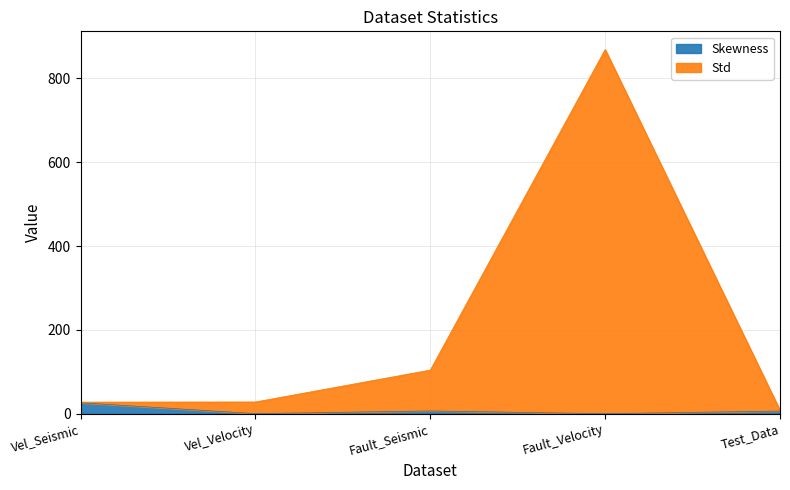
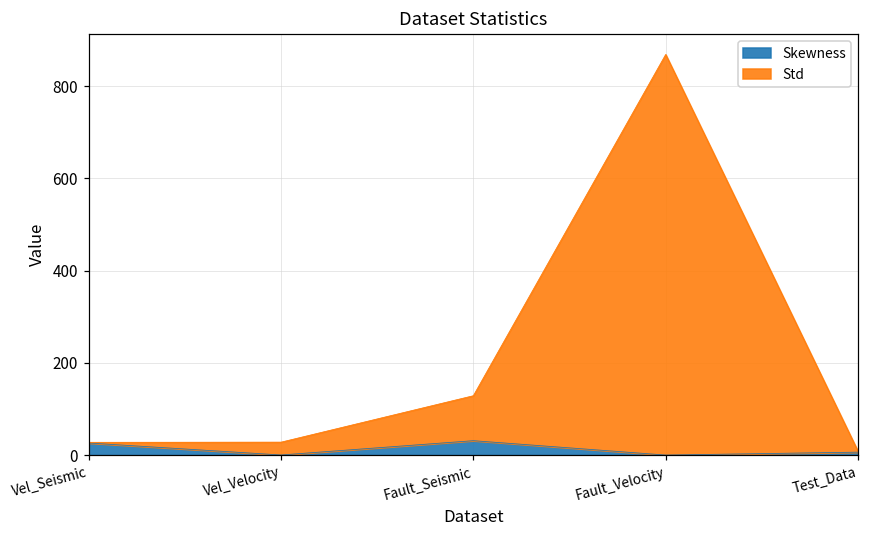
Skewness, Fault_Seismic: 10 -> 30
